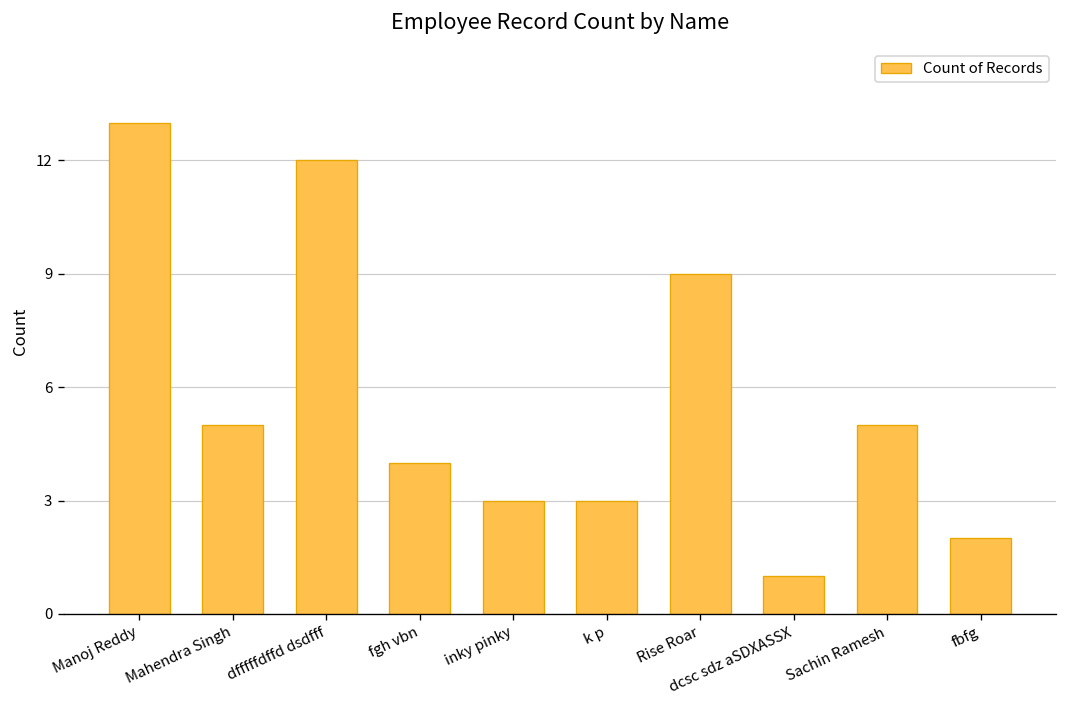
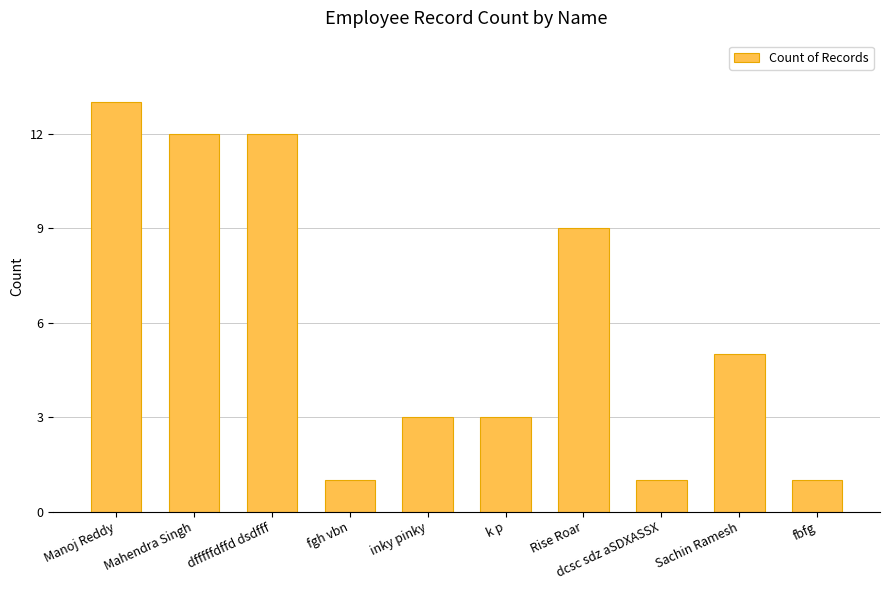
Mahendra Singh: 5 -> 12
fgh vbn: 4 -> 1
fbfg: 2 -> 1
